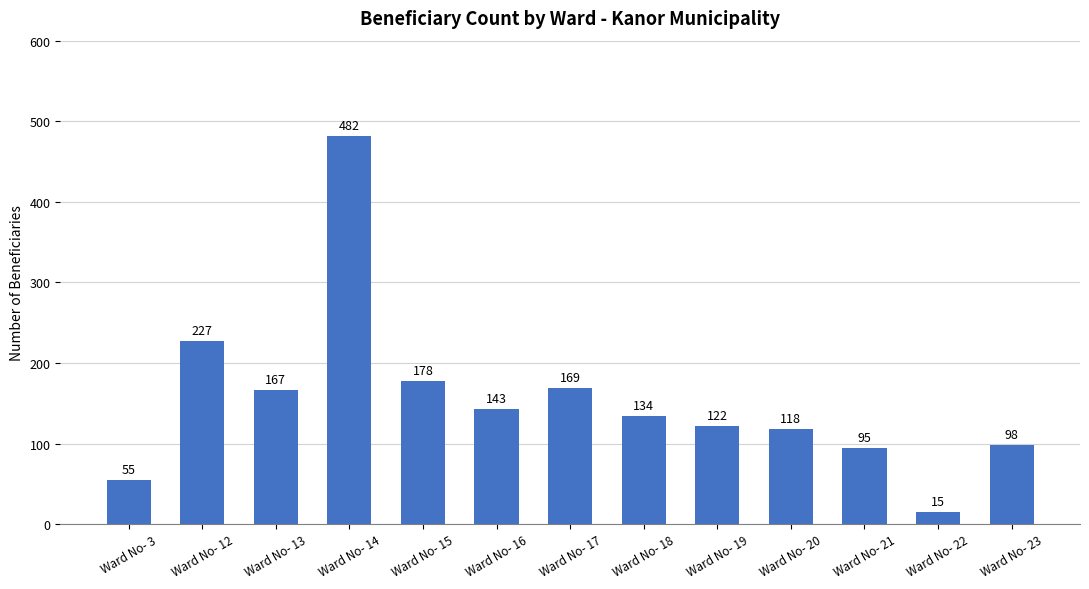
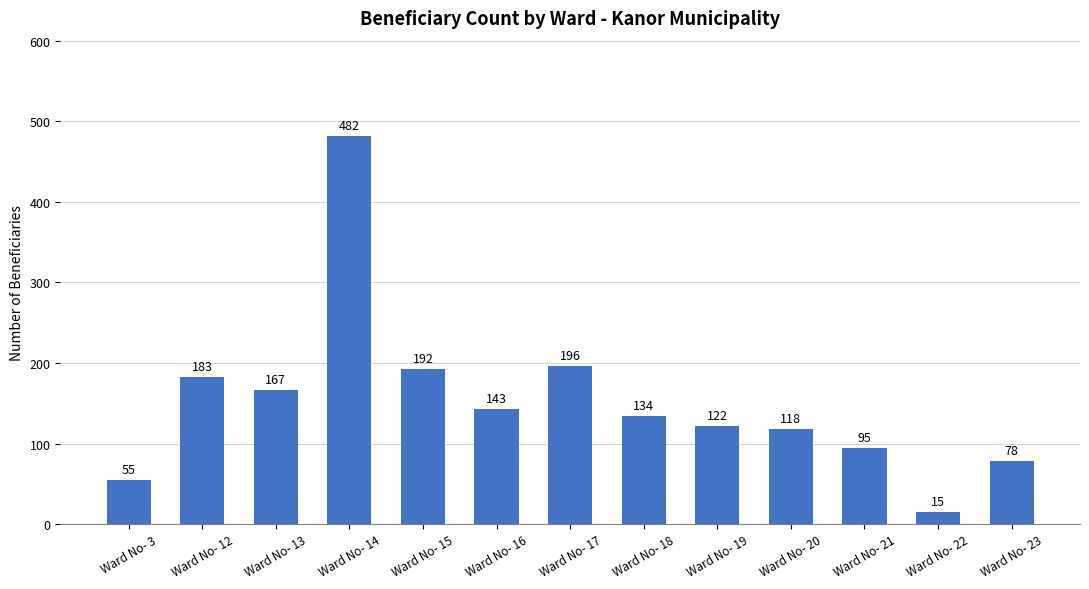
Ward No- 12: 227 -> 183
Ward No- 15: 178 -> 192
Ward No- 17: 169 -> 196
Ward No- 23: 98 -> 78
